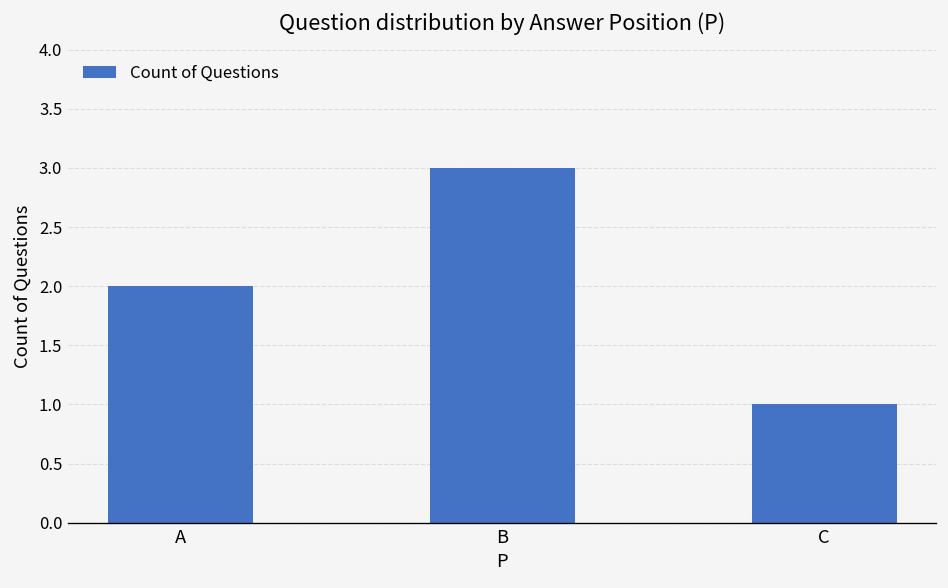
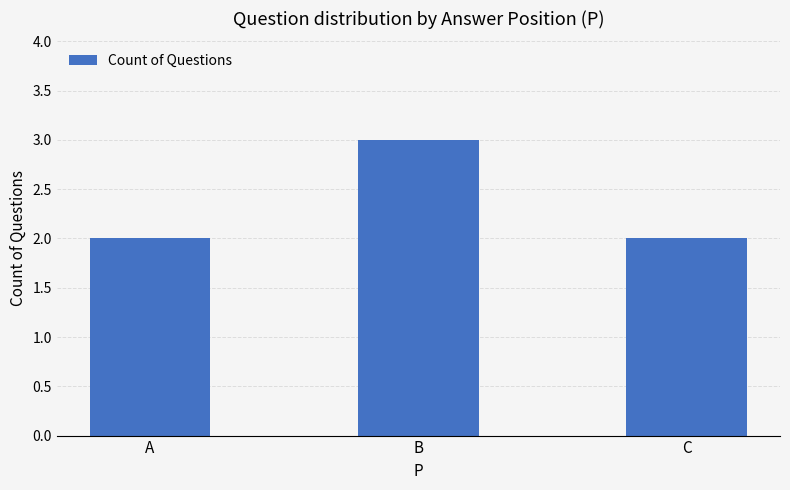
C: 1 -> 2
